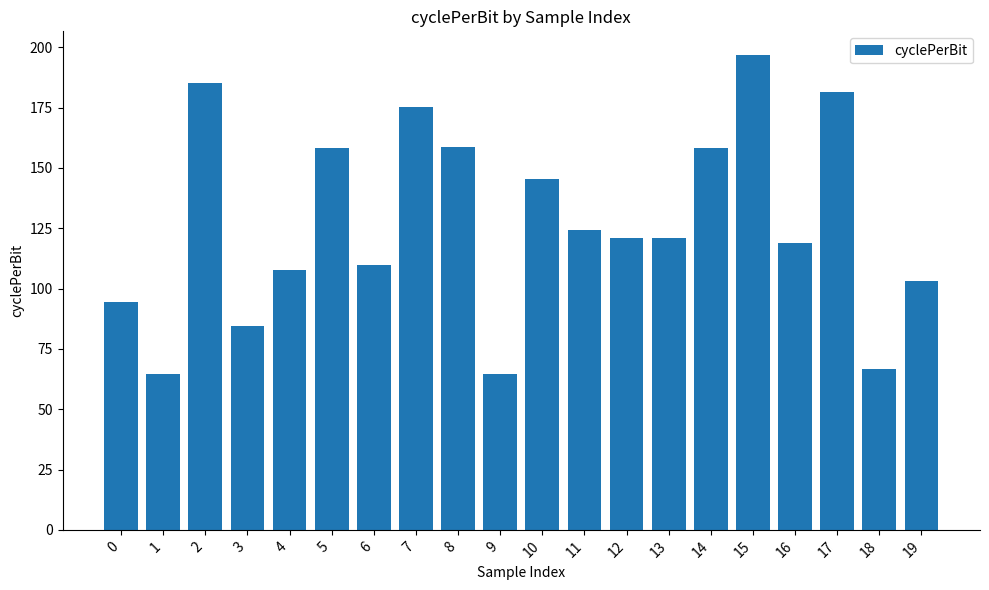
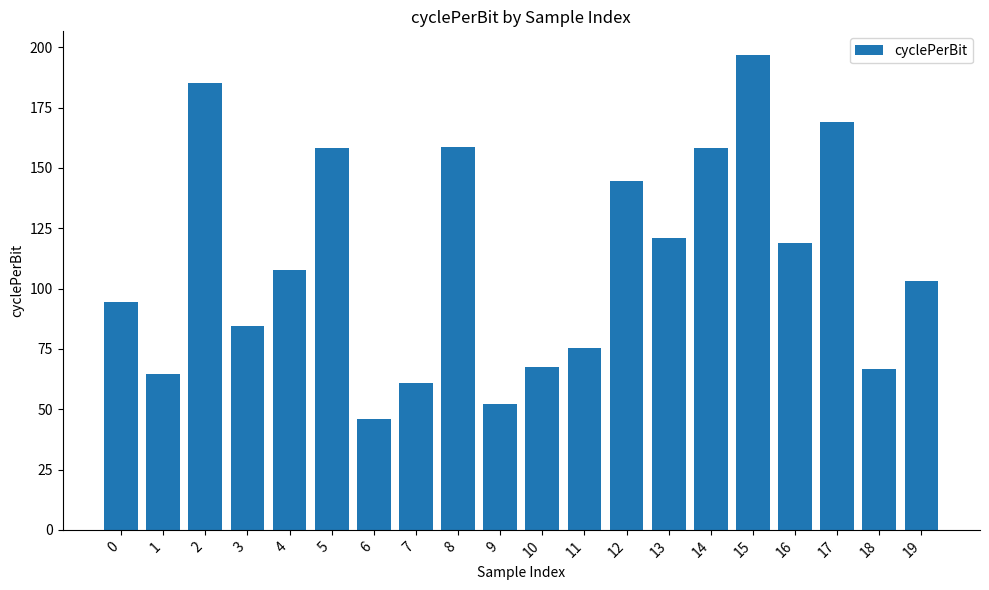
6: 110 -> 46
7: 175 -> 61
9: 65 -> 52
10: 145 -> 68
11: 124 -> 76
12: 121 -> 145
17: 181 -> 169
